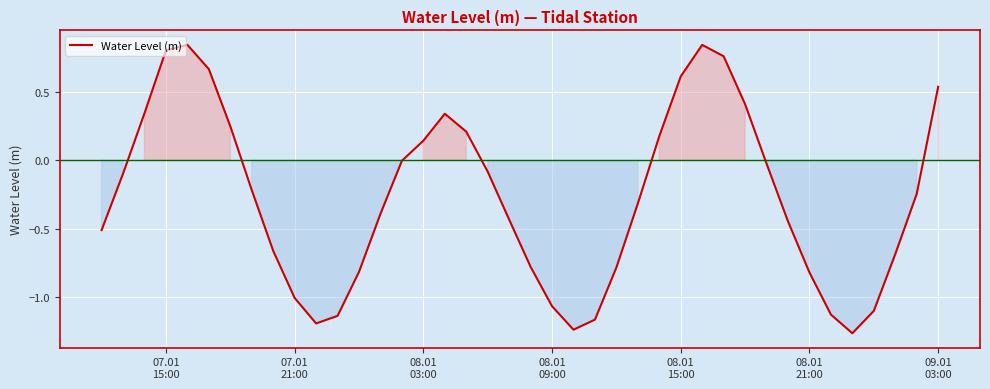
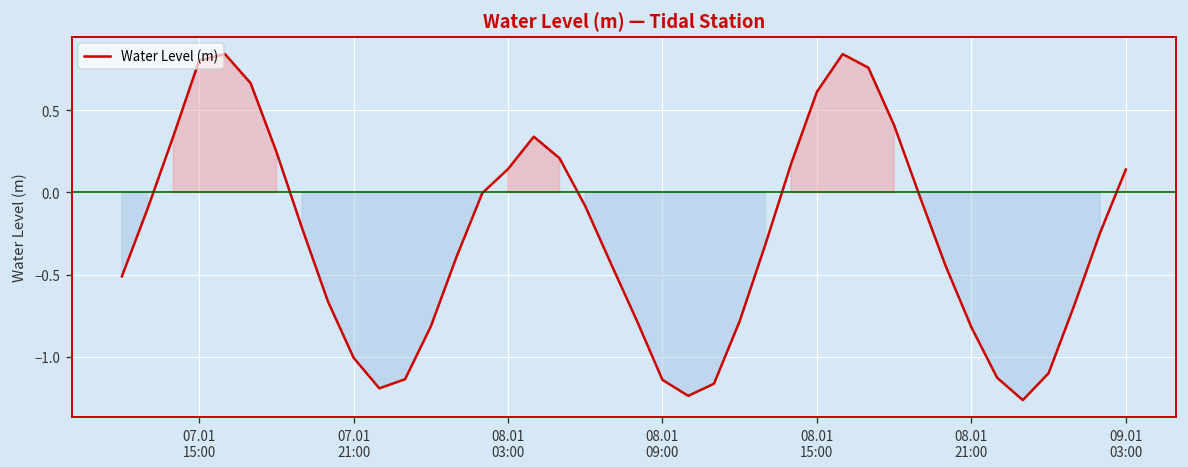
08.01 09:00: -1.07 -> -1.14
09.01 03:00: 0.54 -> 0.14
